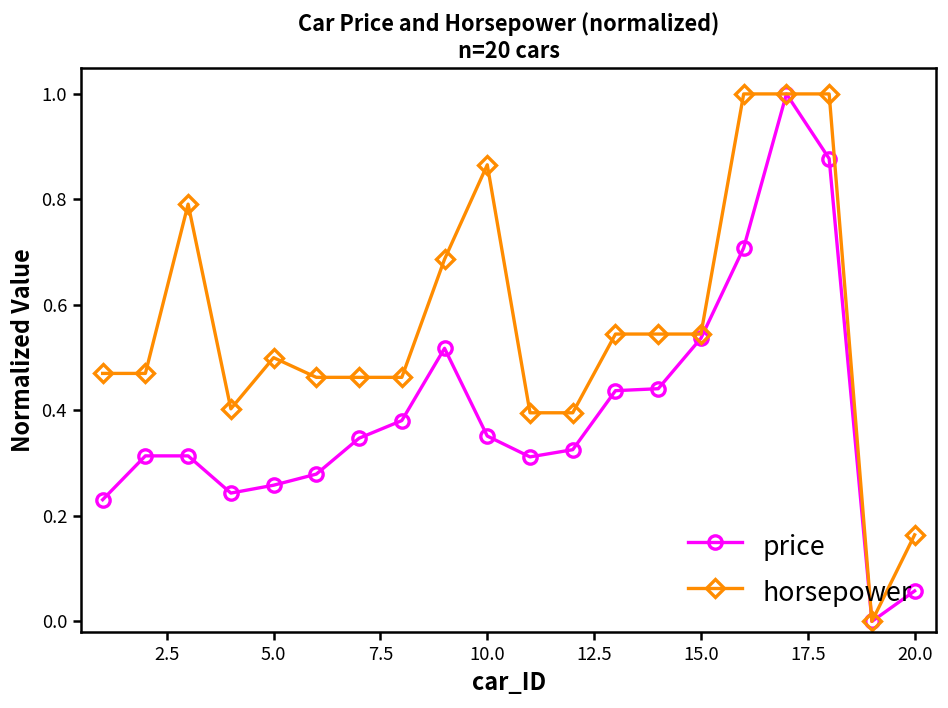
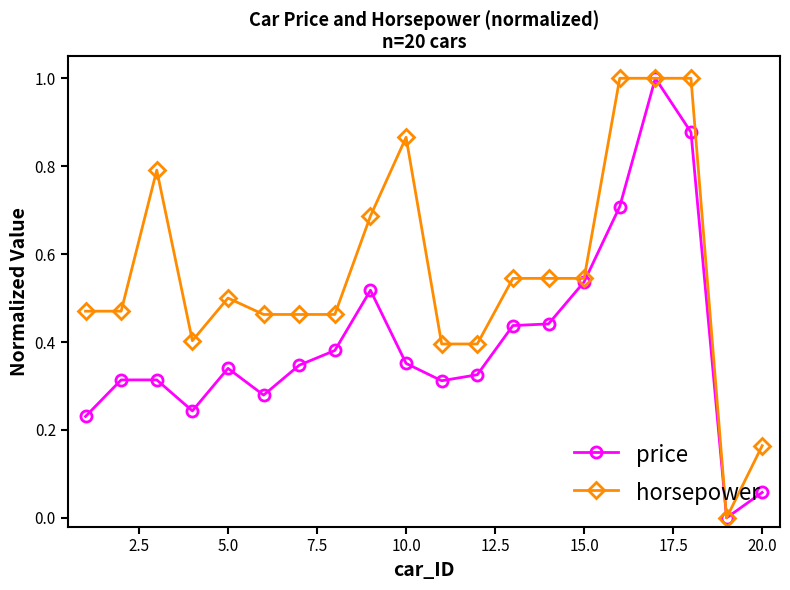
price, 5.0: 0.26 -> 0.34
